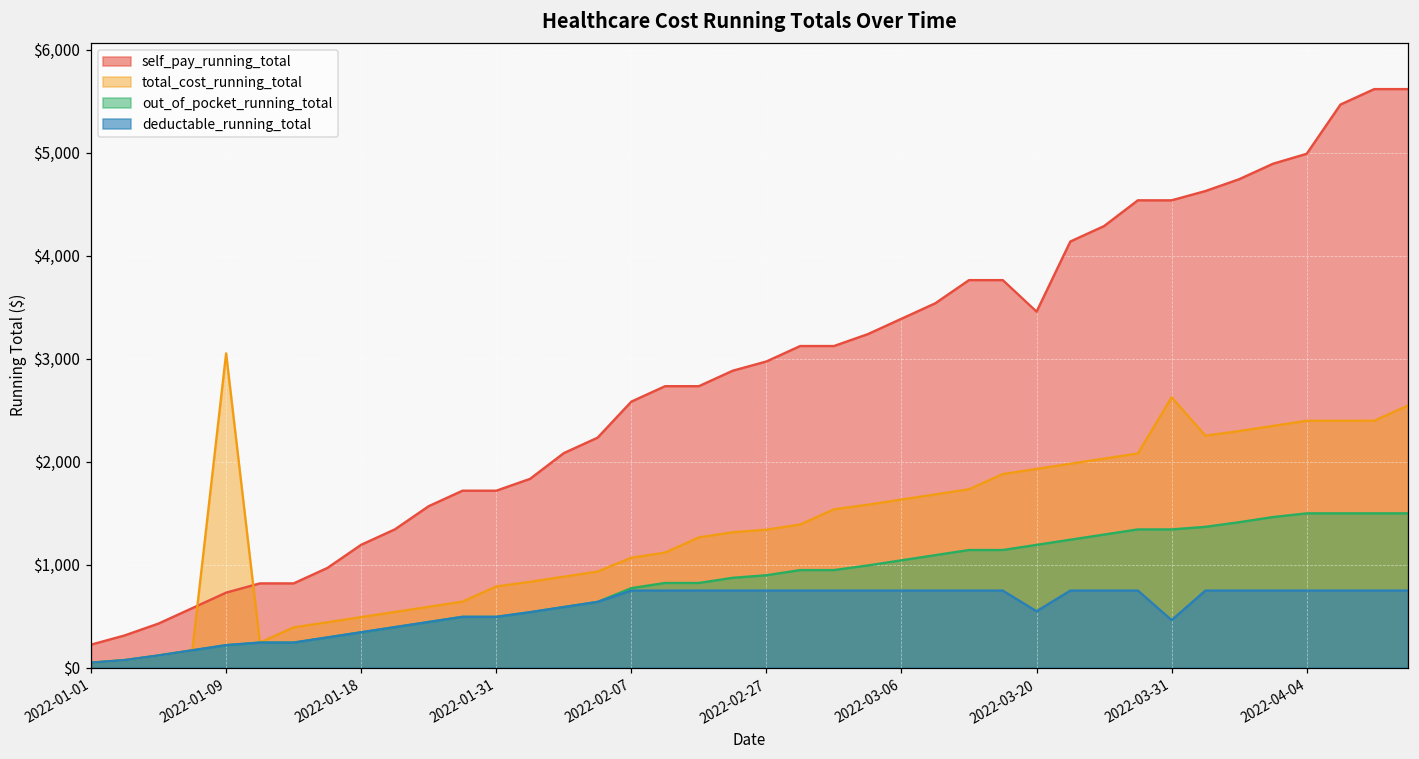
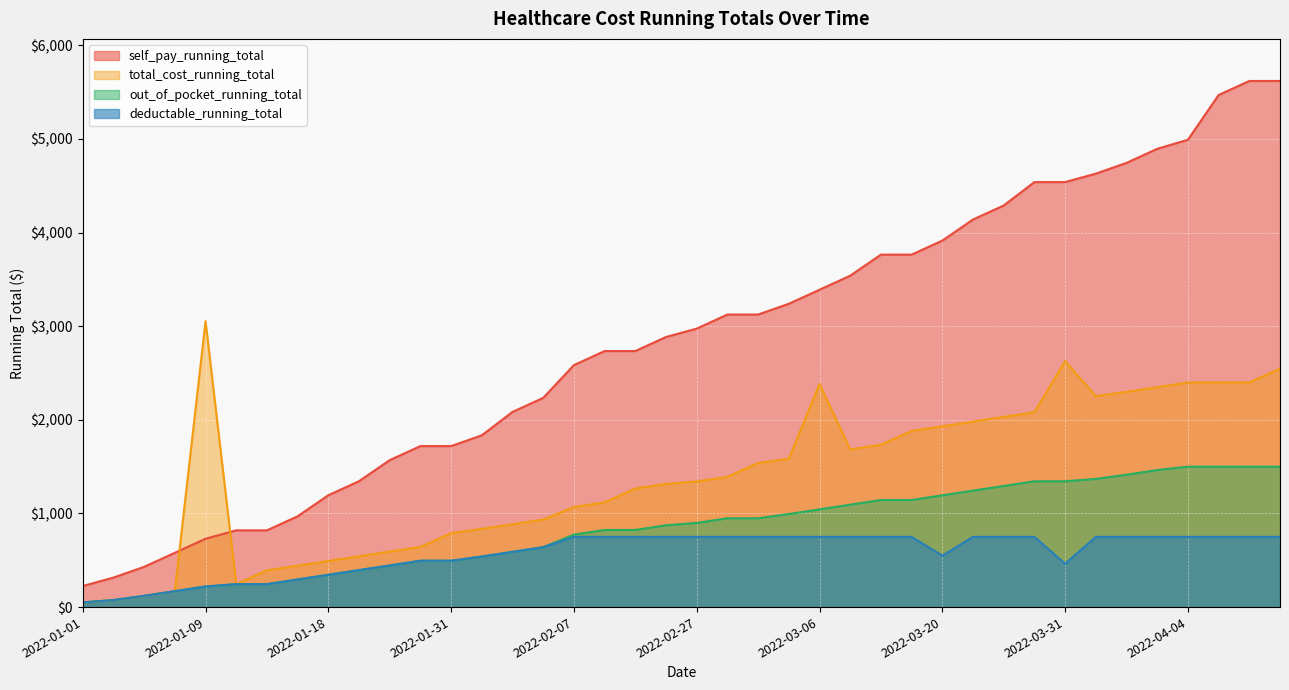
total_cost_running_total, 2022-03-06: $1,600 -> $2,400
self_pay_running_total, 2022-03-20: $3,500 -> $3,900
